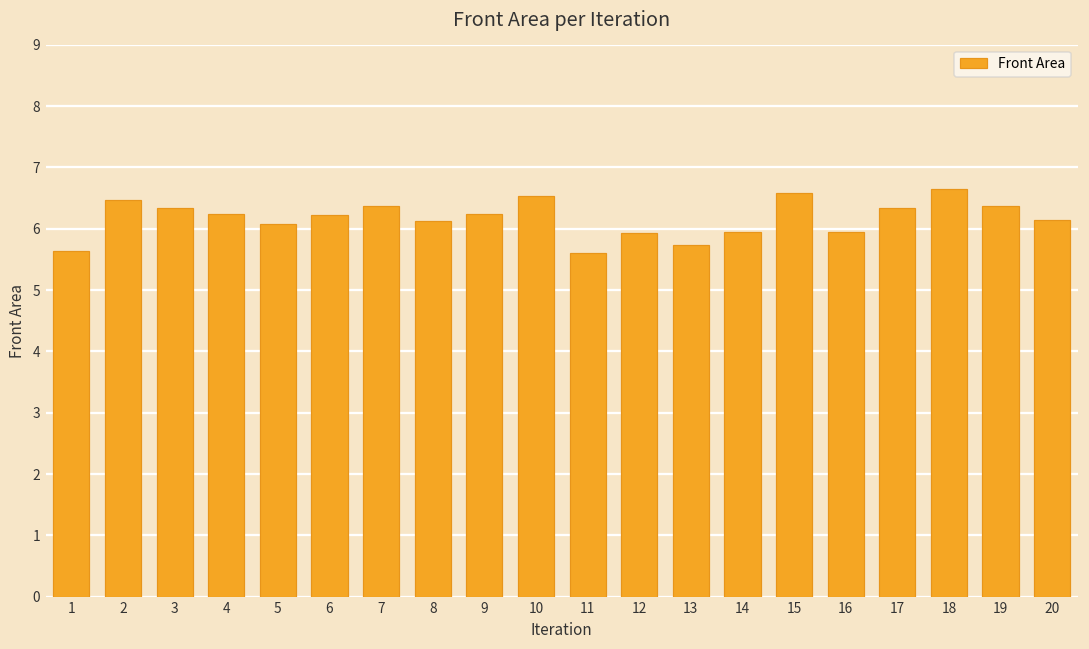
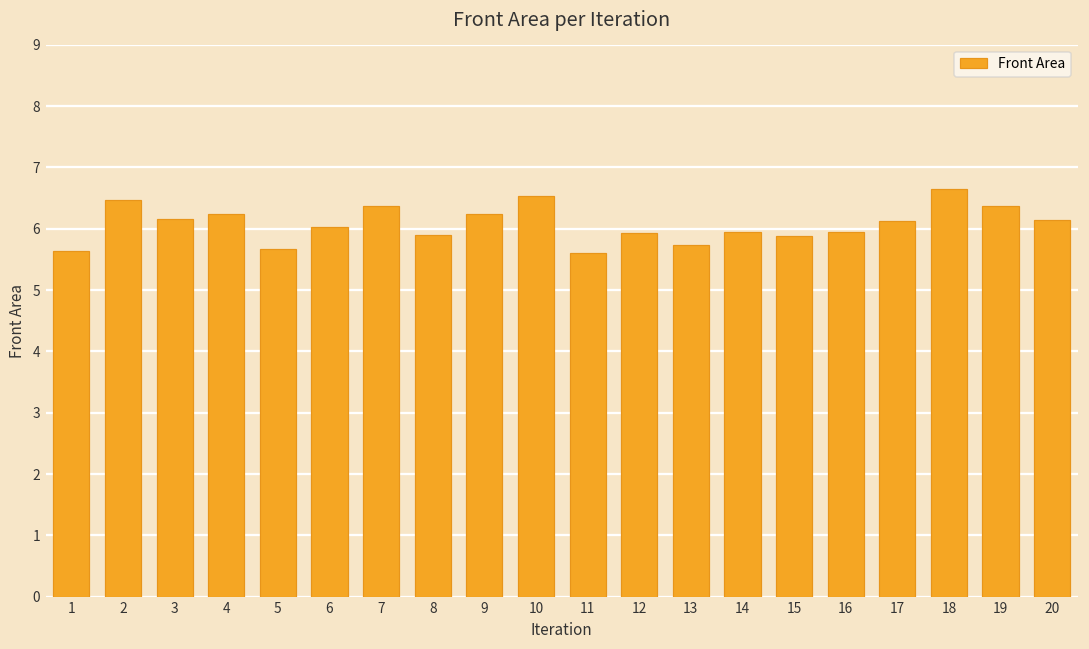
3: 6.3 -> 6.2
5: 6.1 -> 5.7
6: 6.2 -> 6.0
8: 6.1 -> 5.9
15: 6.6 -> 5.9
17: 6.3 -> 6.1
